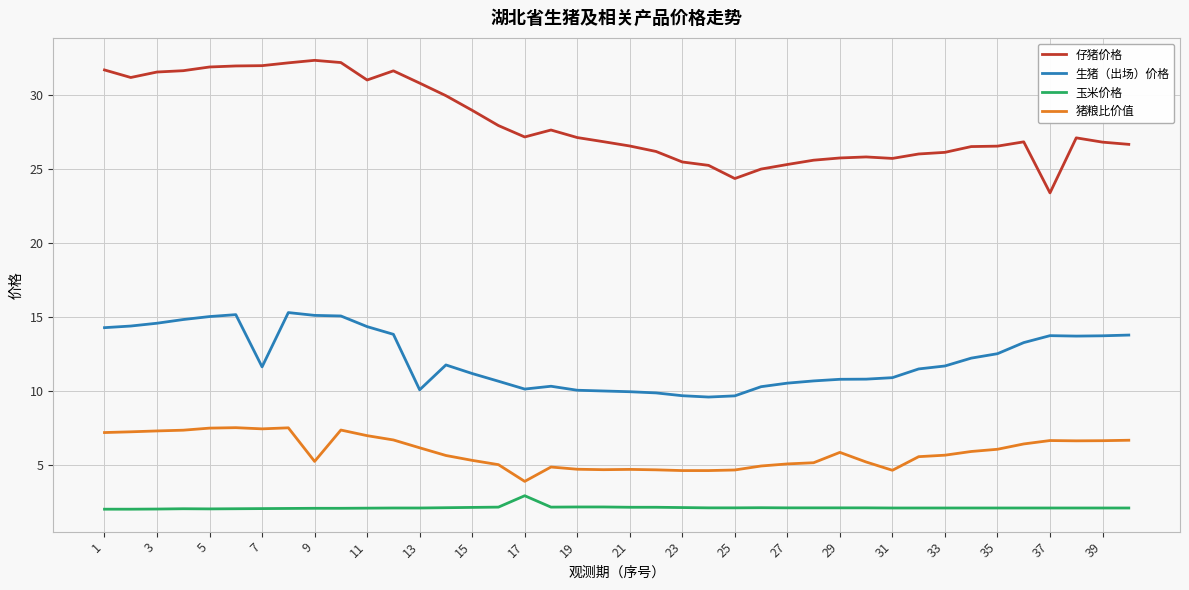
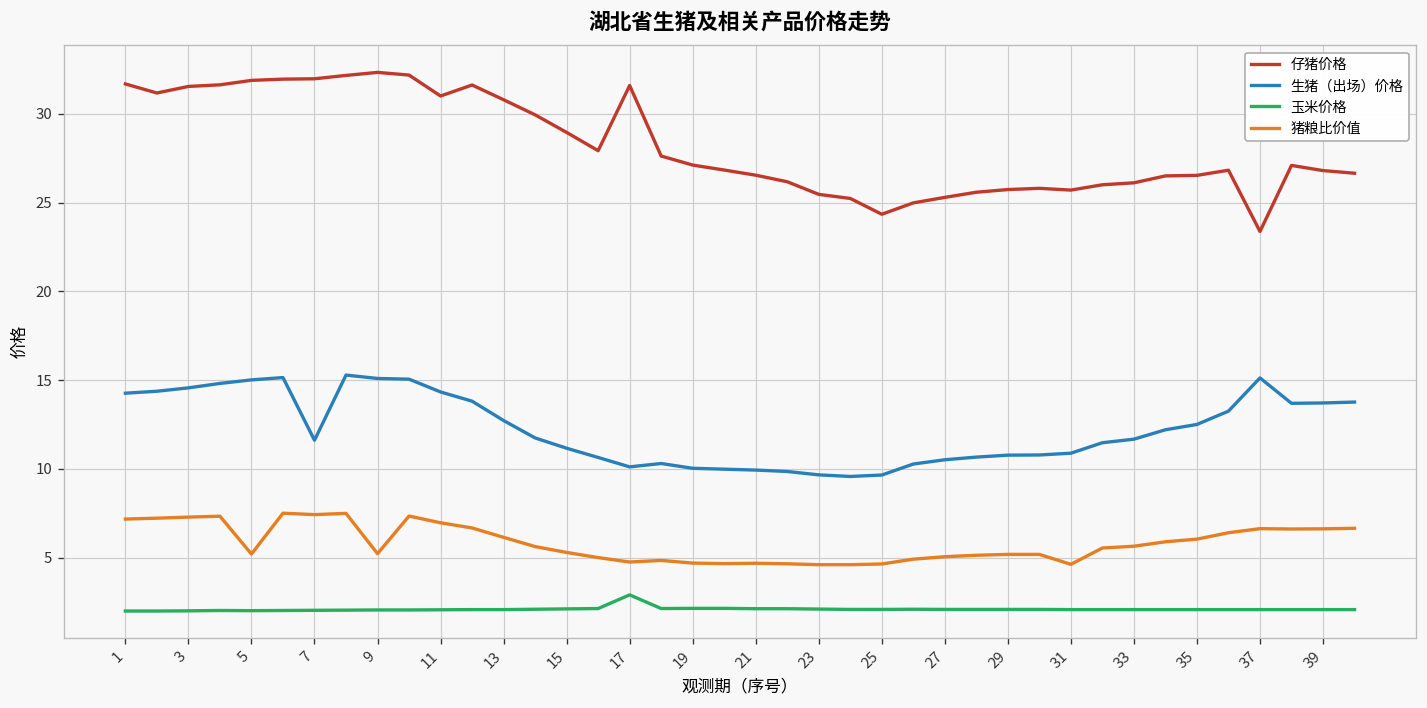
猪粮比价值, 5: 7.5 -> 5.2
生猪（出场）价格, 13: 10.1 -> 12.7
仔猪价格, 17: 27.2 -> 31.6
猪粮比价值, 17: 3.9 -> 4.8
猪粮比价值, 29: 5.8 -> 5.2
生猪（出场）价格, 37: 13.7 -> 15.1
